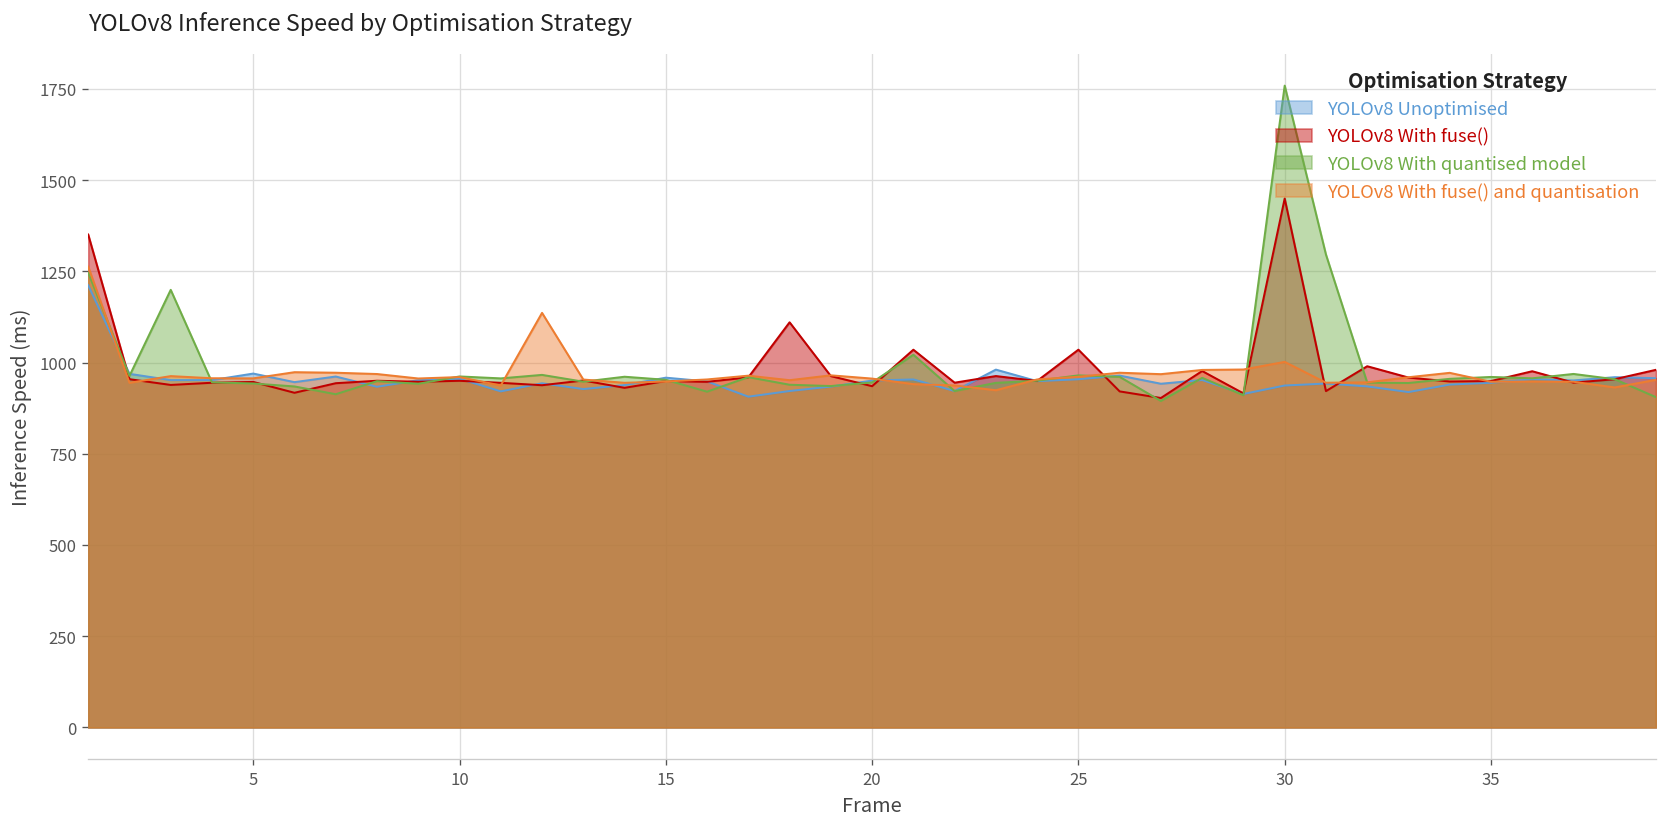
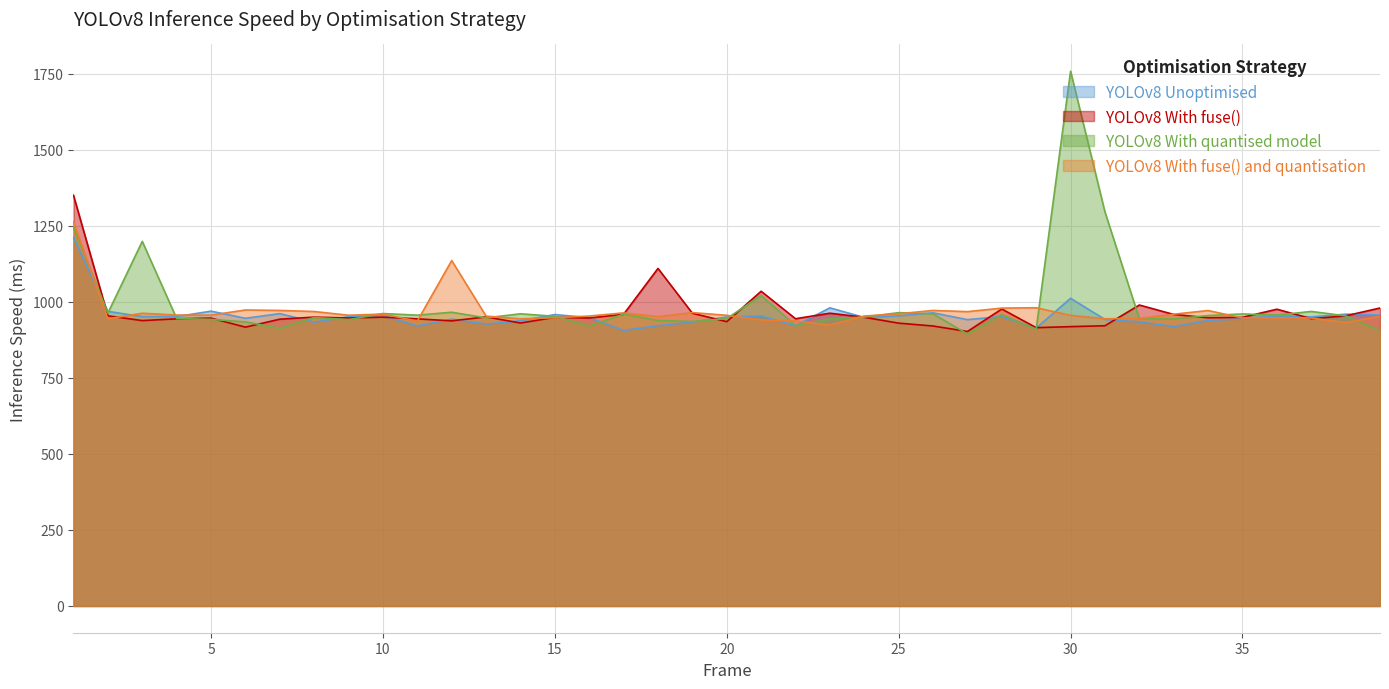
YOLOv8 With fuse(), 25: 1040 -> 930
YOLOv8 Unoptimised, 30: 940 -> 1010
YOLOv8 With fuse(), 30: 1450 -> 920
YOLOv8 With fuse() and quantisation, 30: 1000 -> 960
